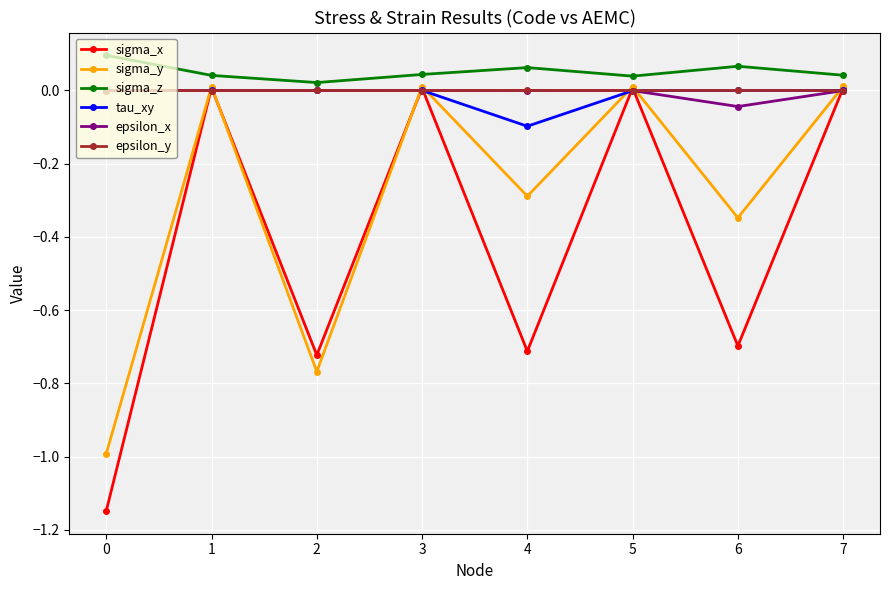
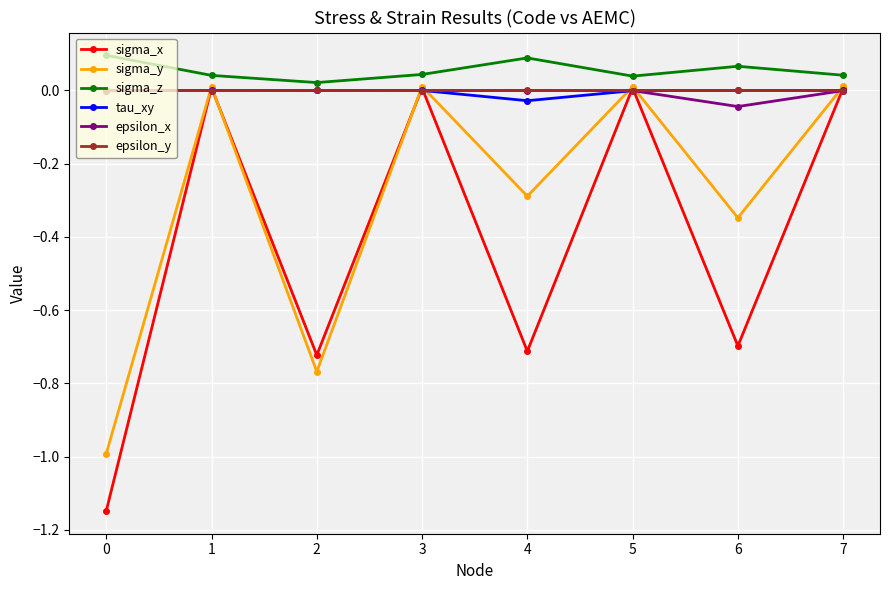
sigma_z, 4: 0.06 -> 0.09
tau_xy, 4: -0.10 -> -0.03
